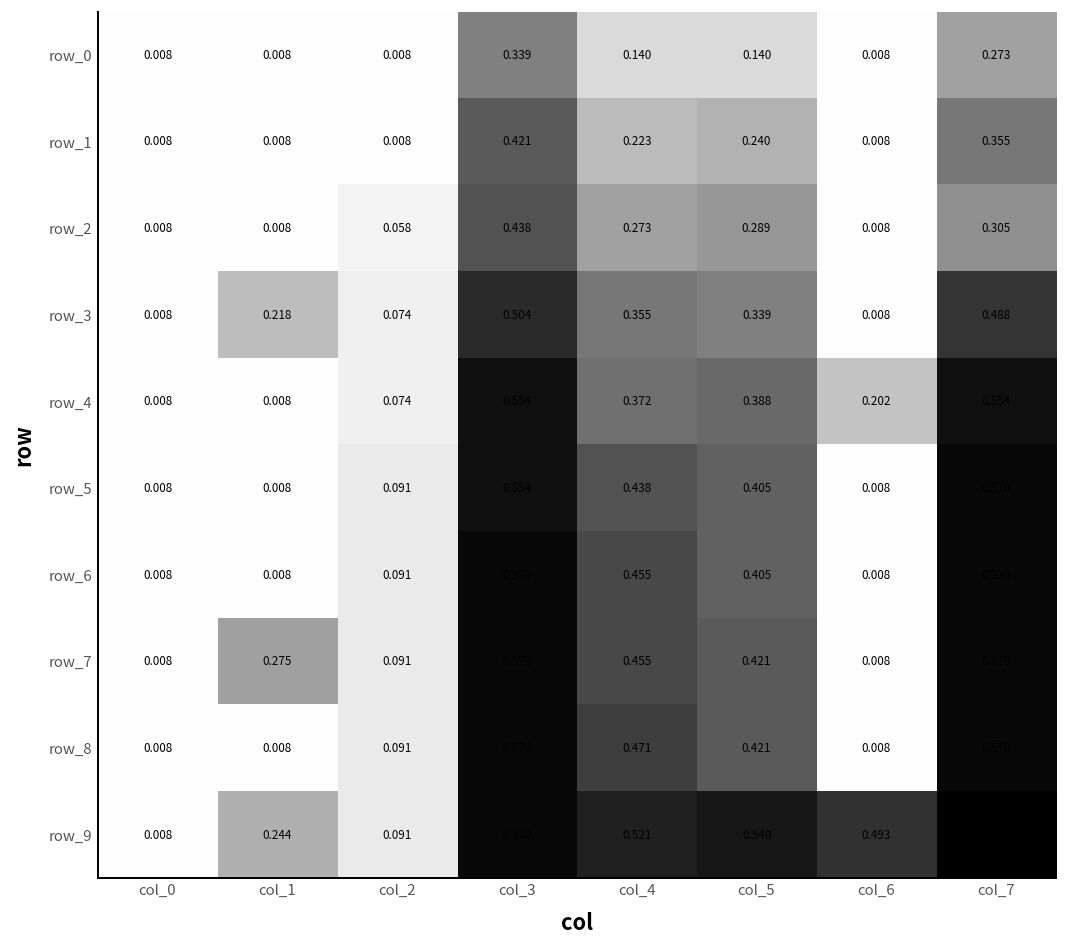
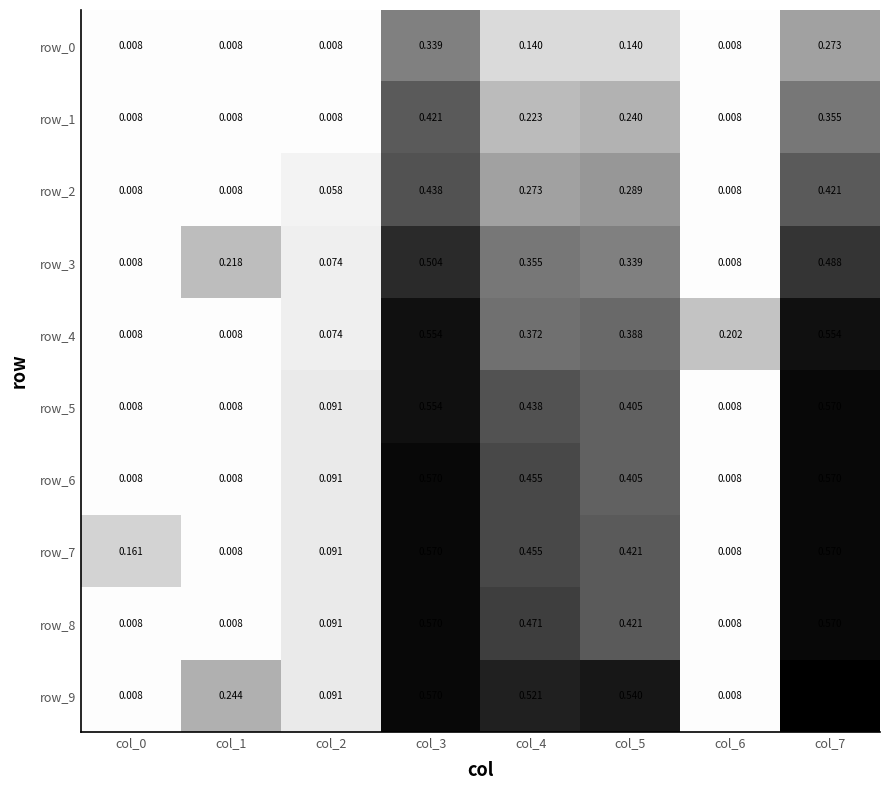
row_2, col_7: 0.305 -> 0.421
row_7, col_0: 0.008 -> 0.161
row_7, col_1: 0.275 -> 0.008
row_9, col_6: 0.493 -> 0.008
